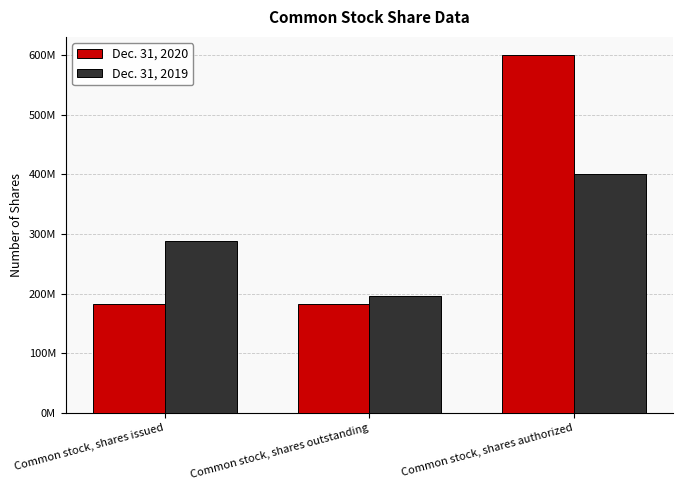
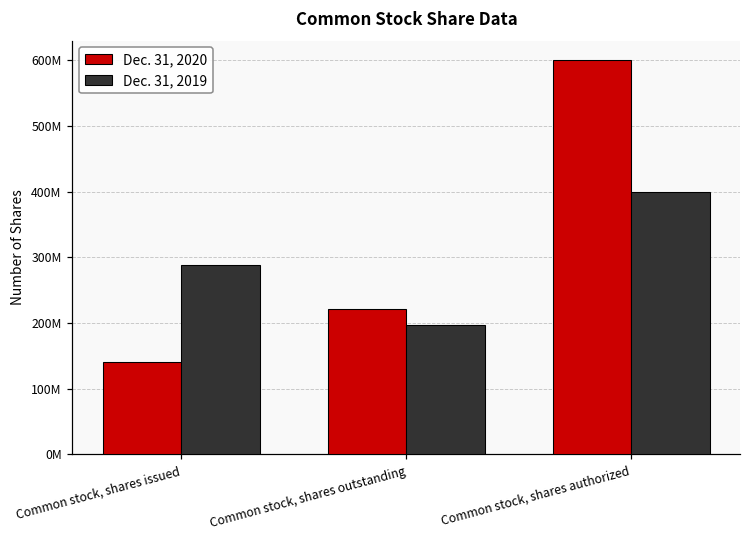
Dec. 31, 2020, Common stock, shares issued: 180000000 -> 140000000
Dec. 31, 2020, Common stock, shares outstanding: 180000000 -> 220000000
